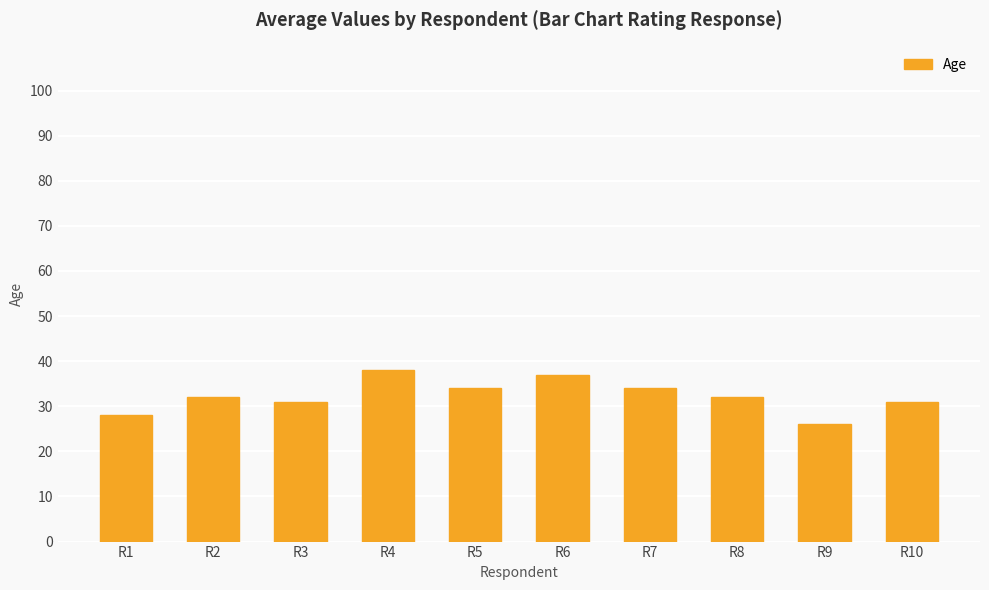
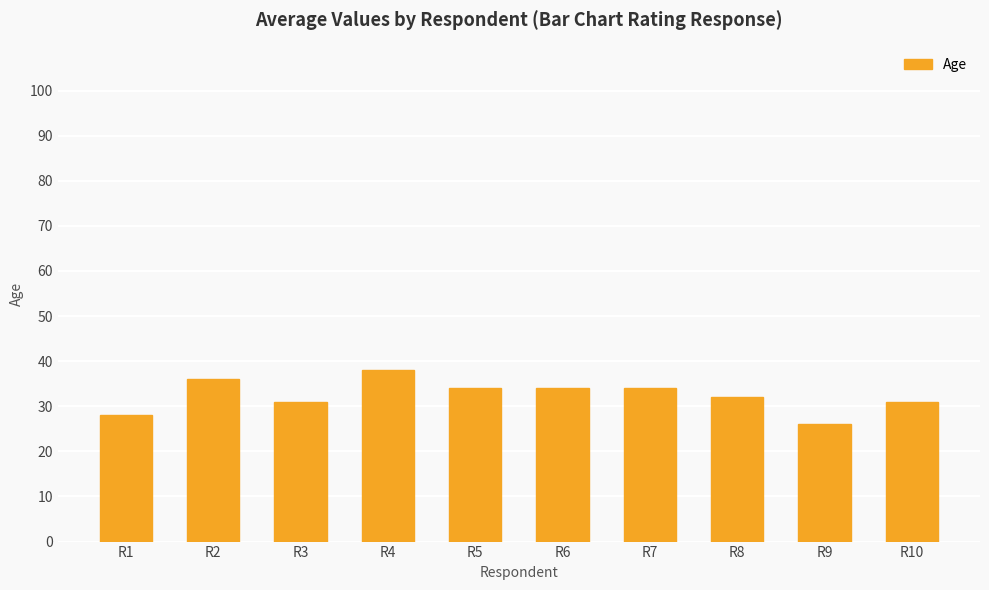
R2: 32 -> 36
R6: 37 -> 34
